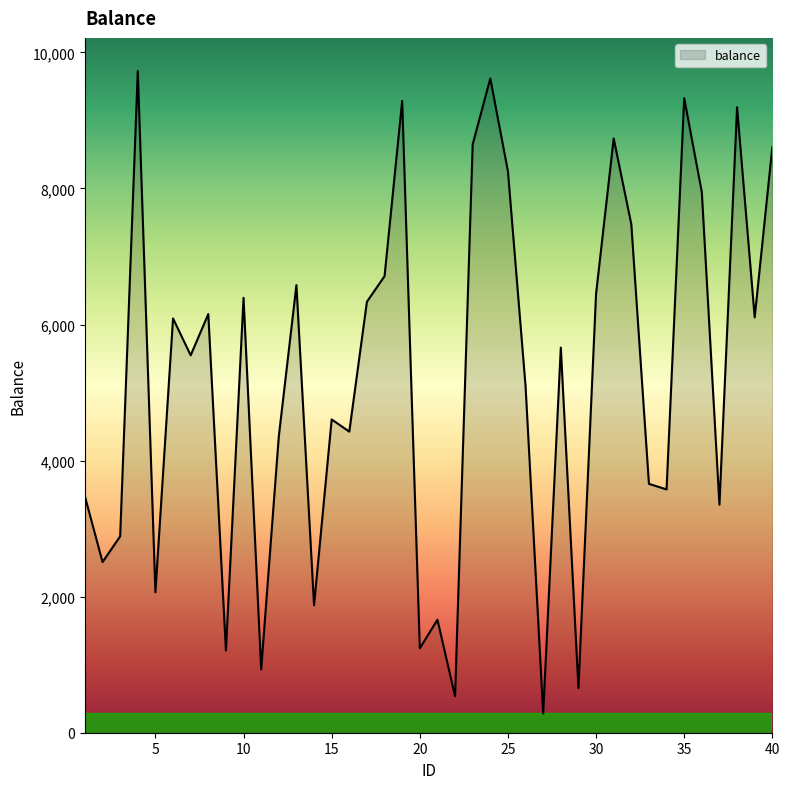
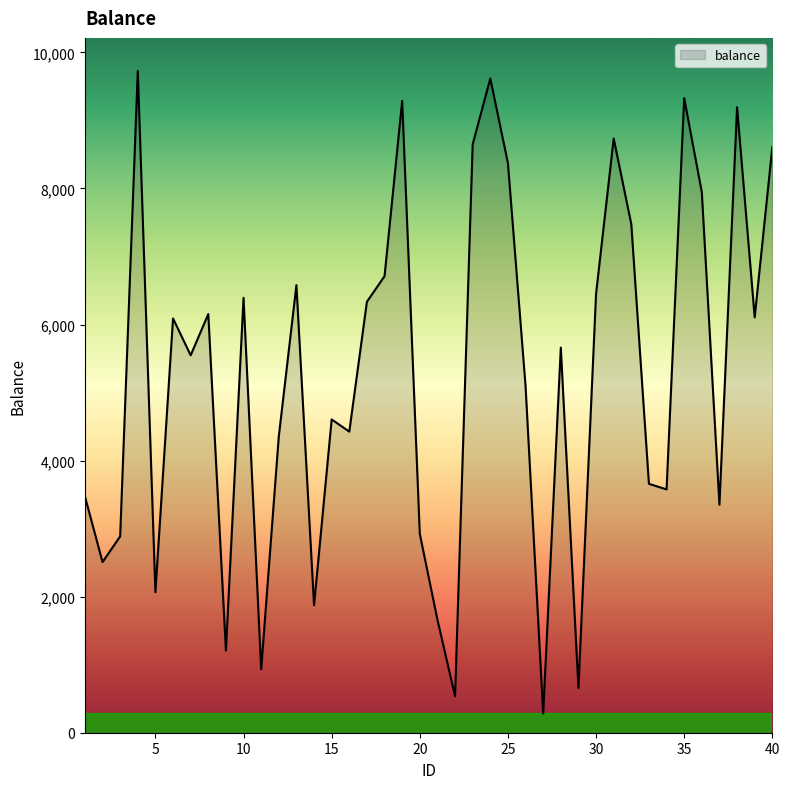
20: 1,200 -> 2,900
25: 8,300 -> 8,400
